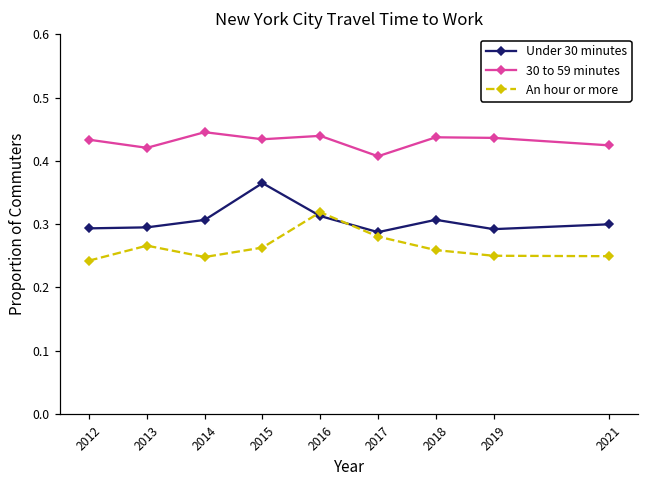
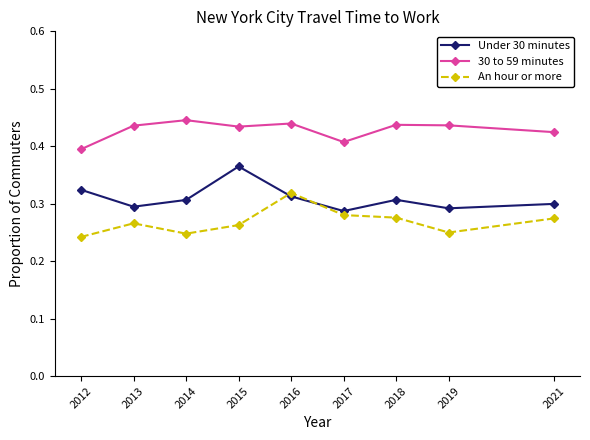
Under 30 minutes, 2012: 0.29 -> 0.32
30 to 59 minutes, 2012: 0.43 -> 0.39
30 to 59 minutes, 2013: 0.42 -> 0.44
An hour or more, 2018: 0.26 -> 0.28
An hour or more, 2021: 0.25 -> 0.27
